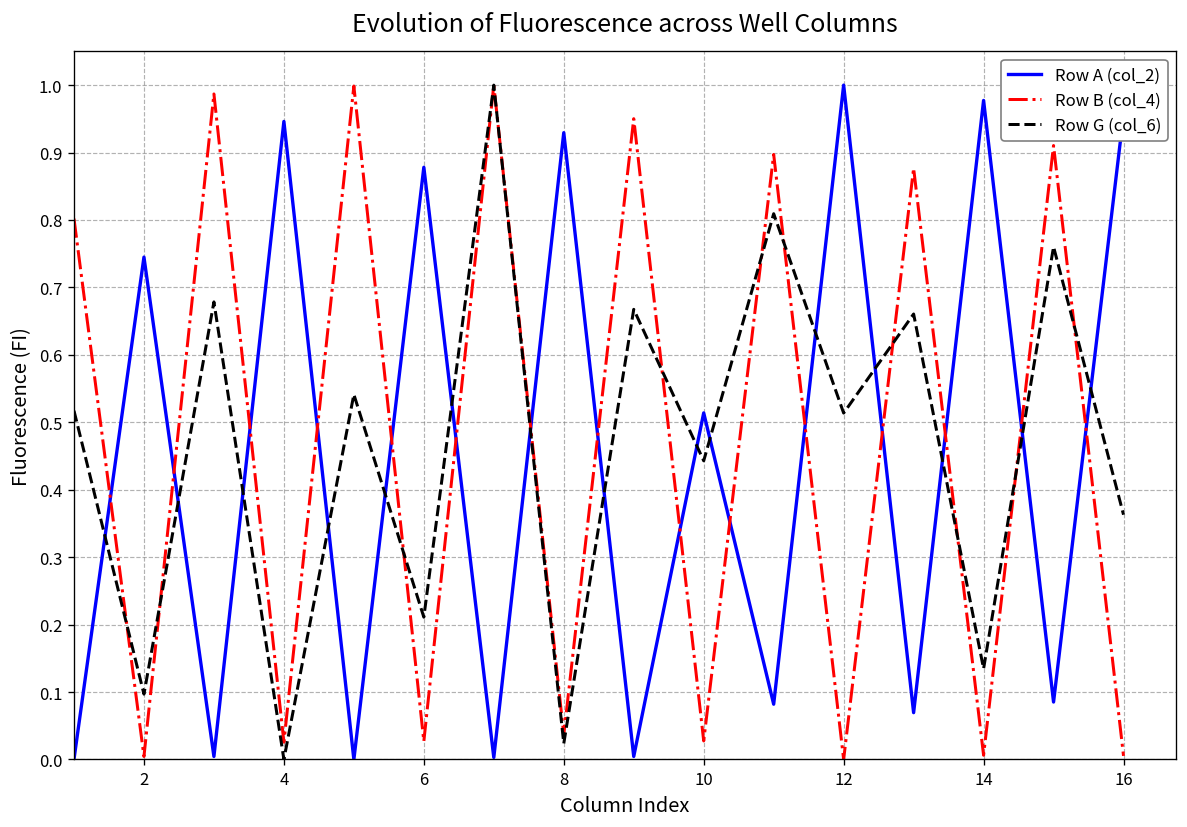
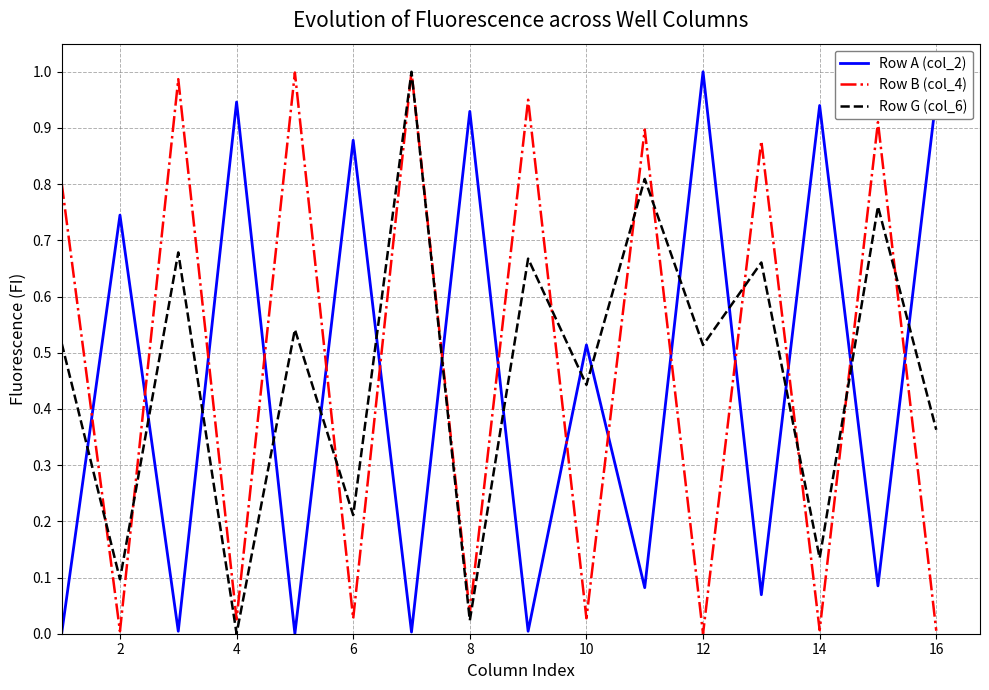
Row A (col_2), 14: 0.98 -> 0.94
